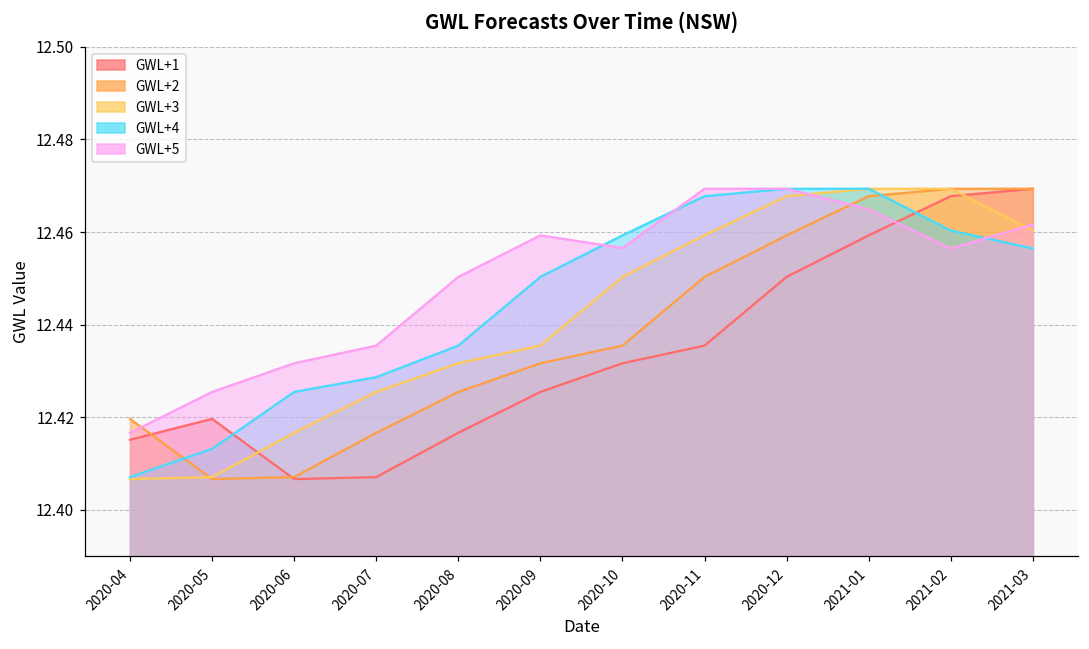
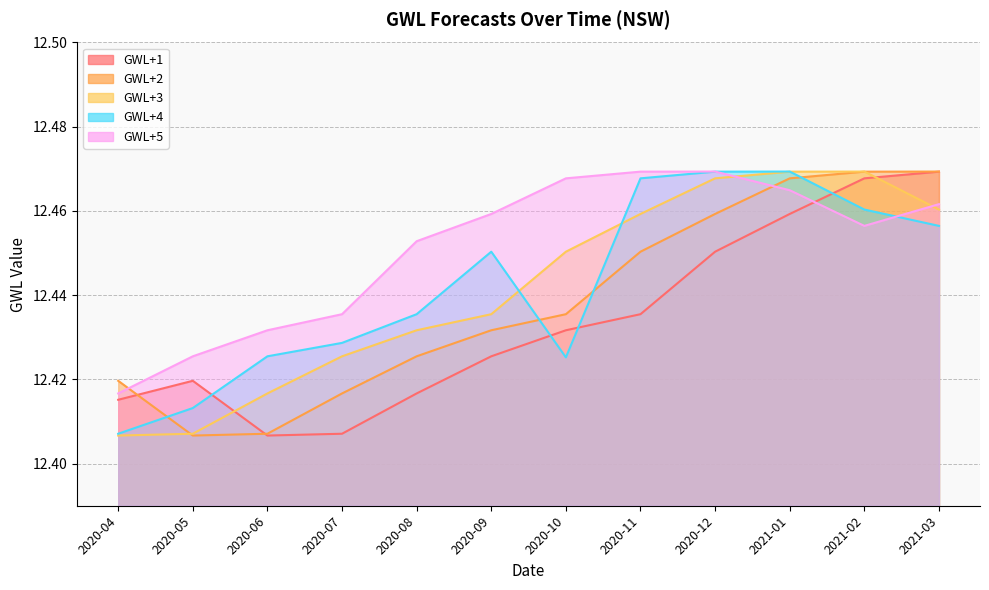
GWL+5, 2020-08: 12.450 -> 12.453
GWL+4, 2020-10: 12.459 -> 12.425
GWL+5, 2020-10: 12.457 -> 12.468
